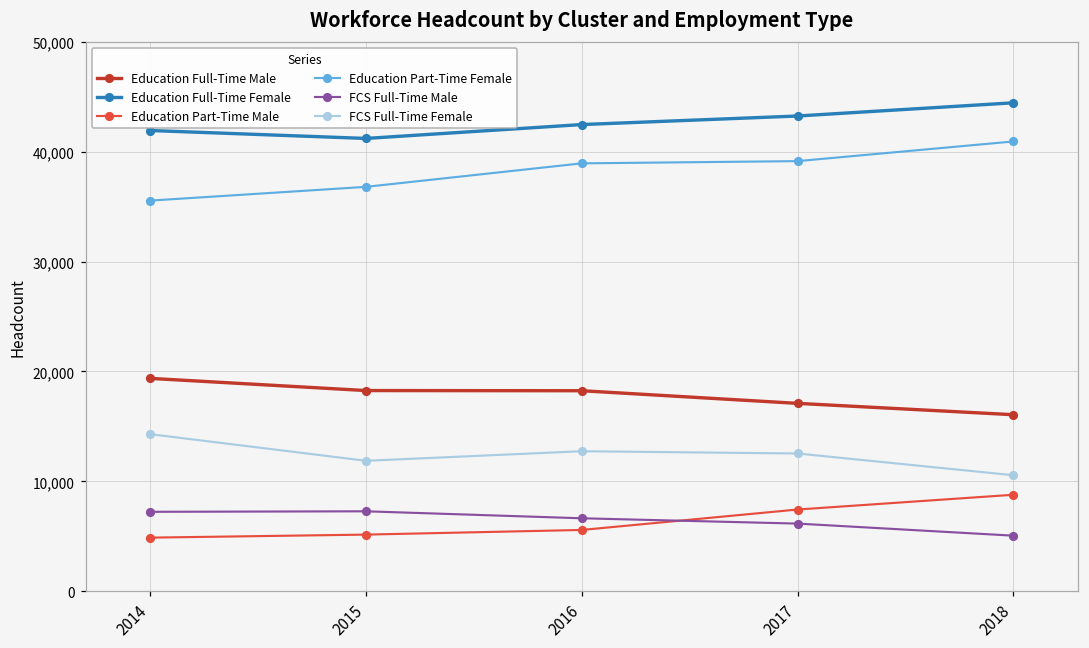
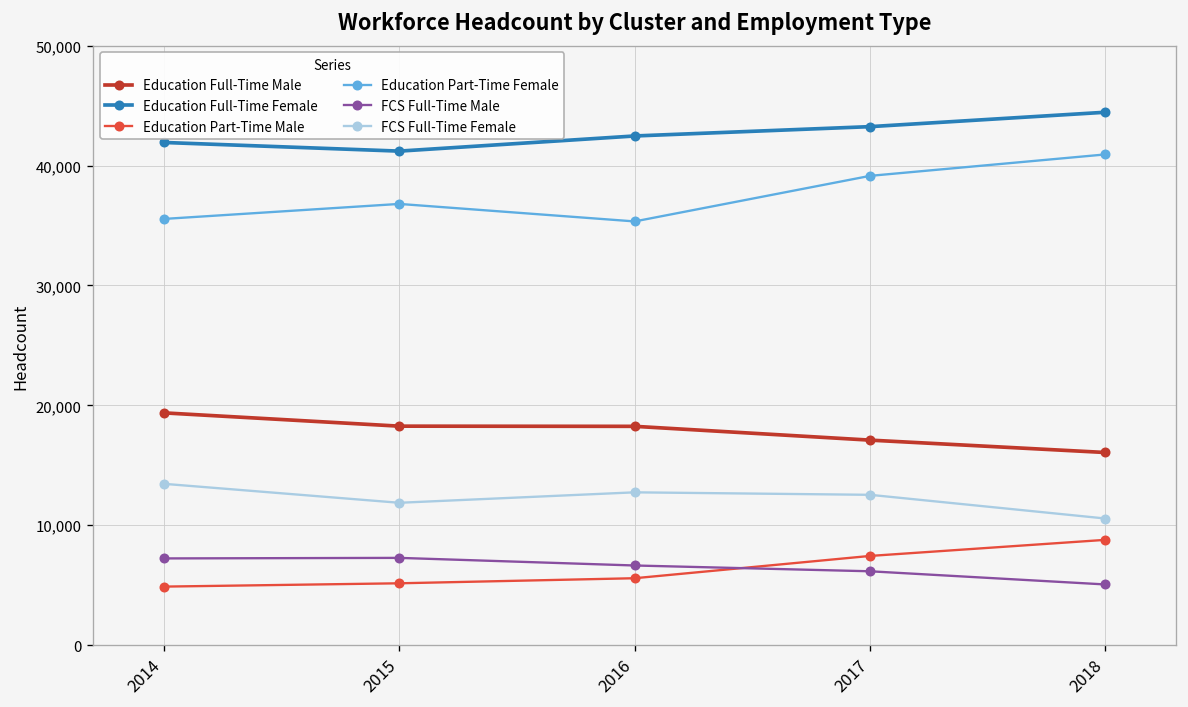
FCS Full-Time Female, 2014: 14,000 -> 13,000
Education Part-Time Female, 2016: 39,000 -> 35,000
